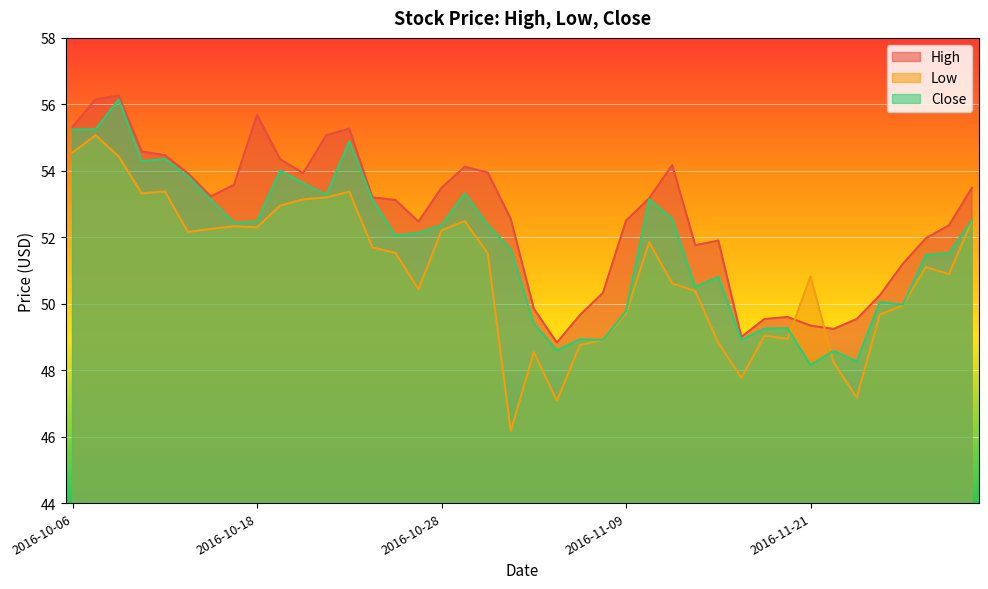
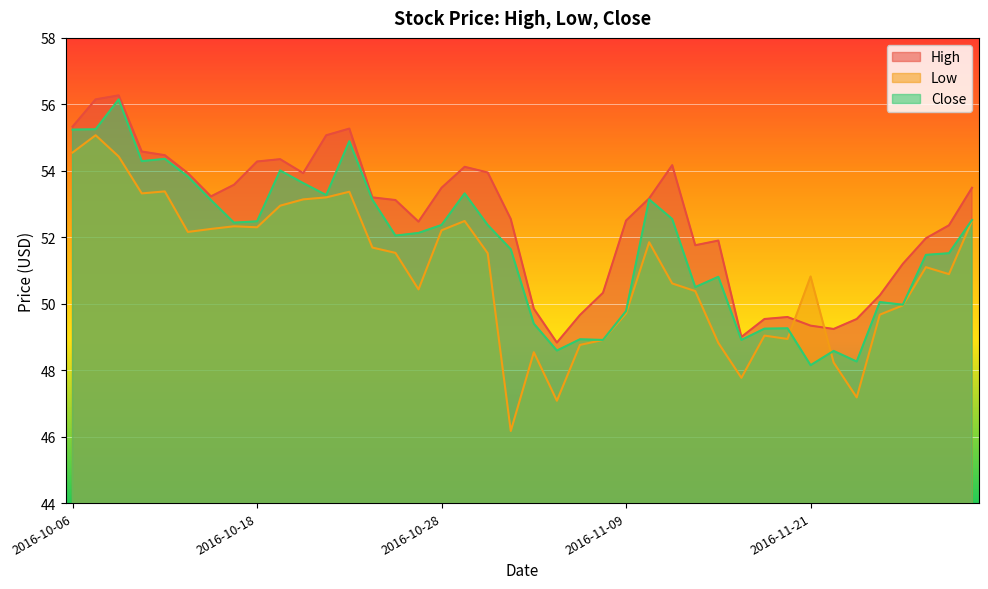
High, 2016-10-18: 55.7 -> 54.3
